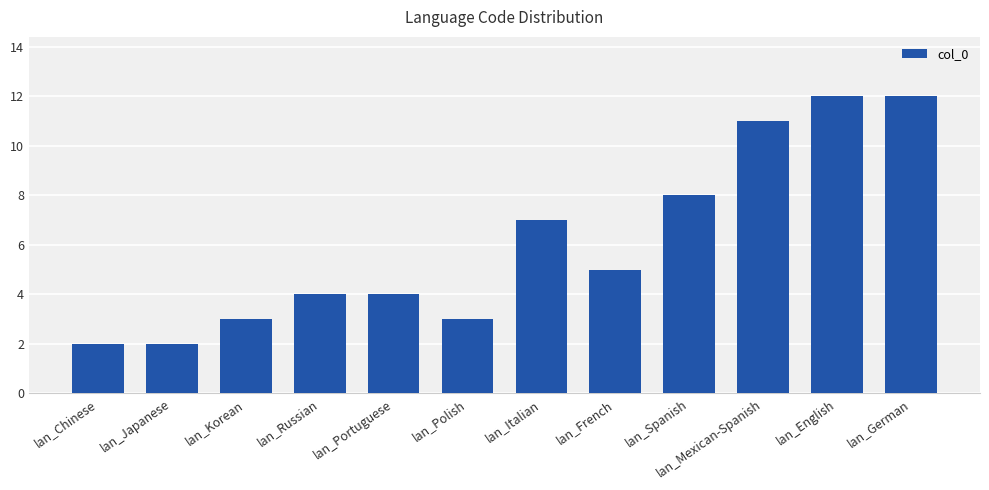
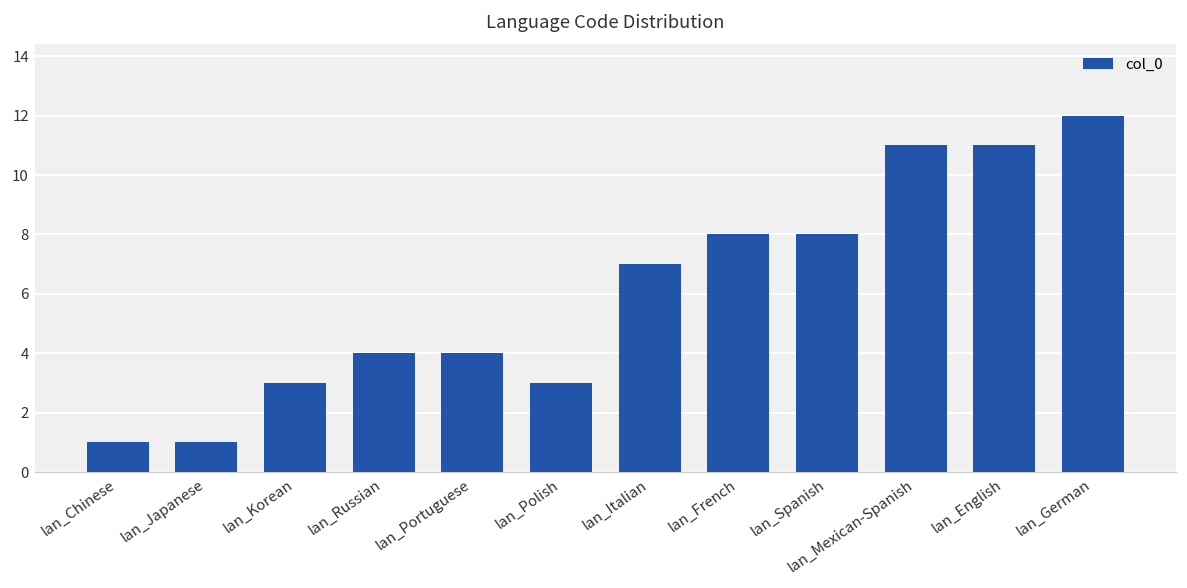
lan_Chinese: 2 -> 1
lan_Japanese: 2 -> 1
lan_French: 5 -> 8
lan_English: 12 -> 11
